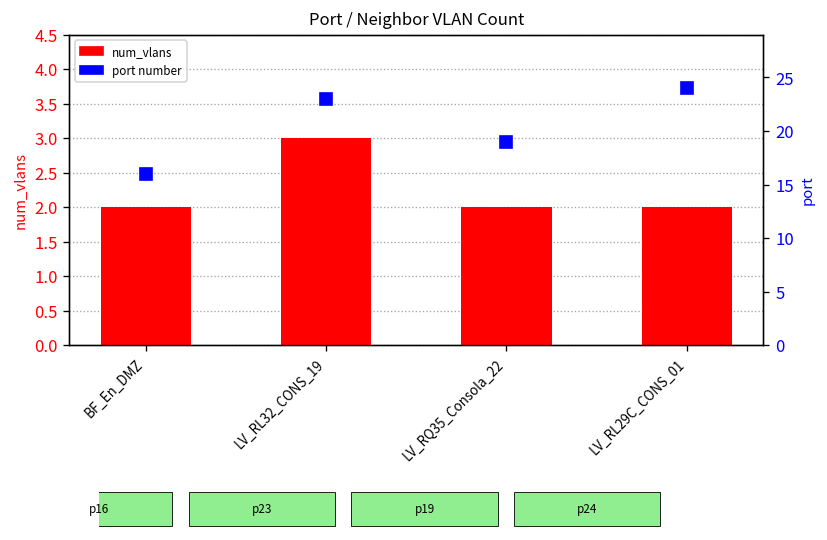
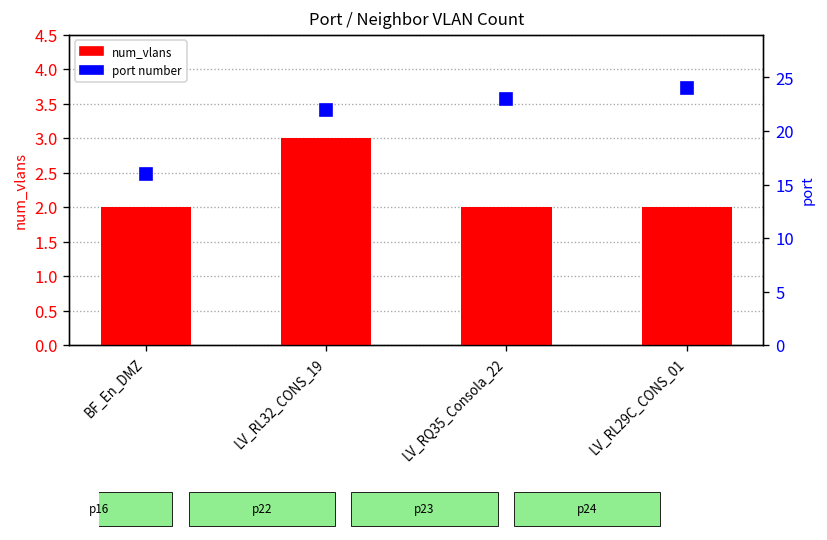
port number, LV_RL32_CONS_19: 23 -> 22
port number, LV_RQ35_Consola_22: 19 -> 23
